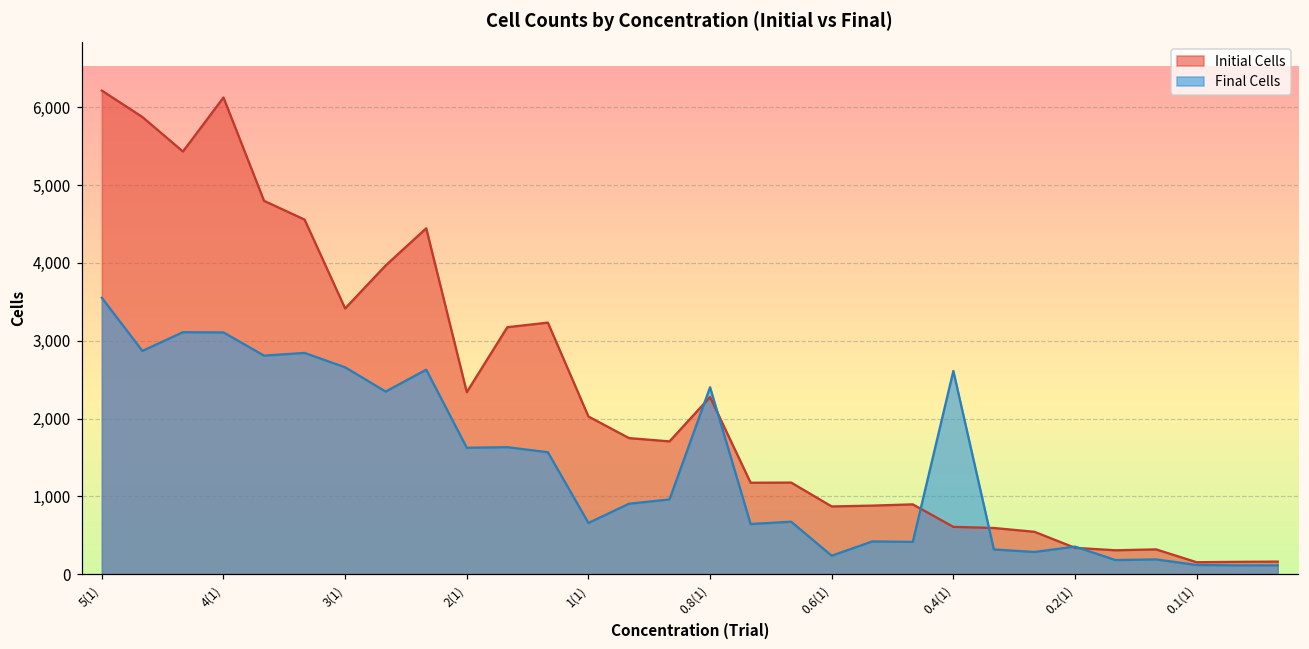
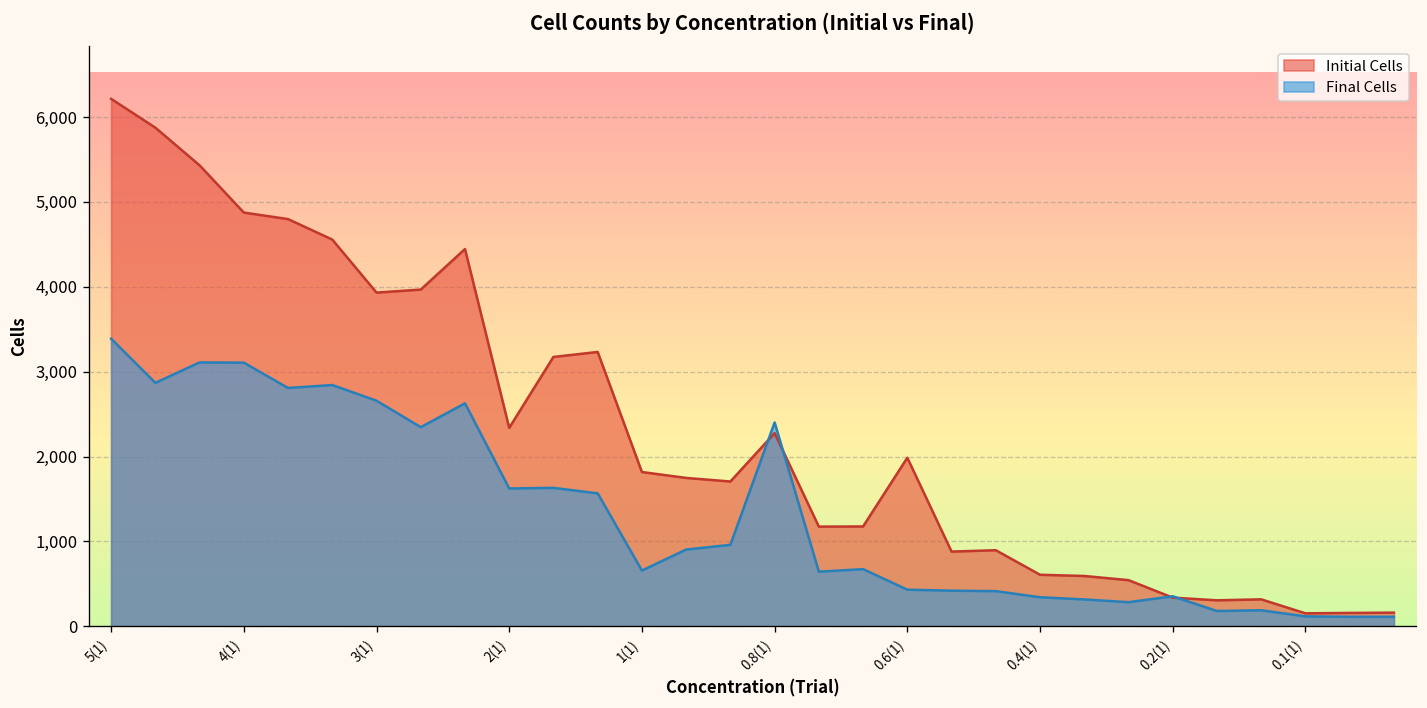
Final Cells, 5(1): 3,600 -> 3,400
Initial Cells, 4(1): 6,100 -> 4,900
Initial Cells, 3(1): 3,400 -> 3,900
Initial Cells, 1(1): 2,000 -> 1,800
Initial Cells, 0.6(1): 900 -> 2,000
Final Cells, 0.6(1): 200 -> 400
Final Cells, 0.4(1): 2,600 -> 300
